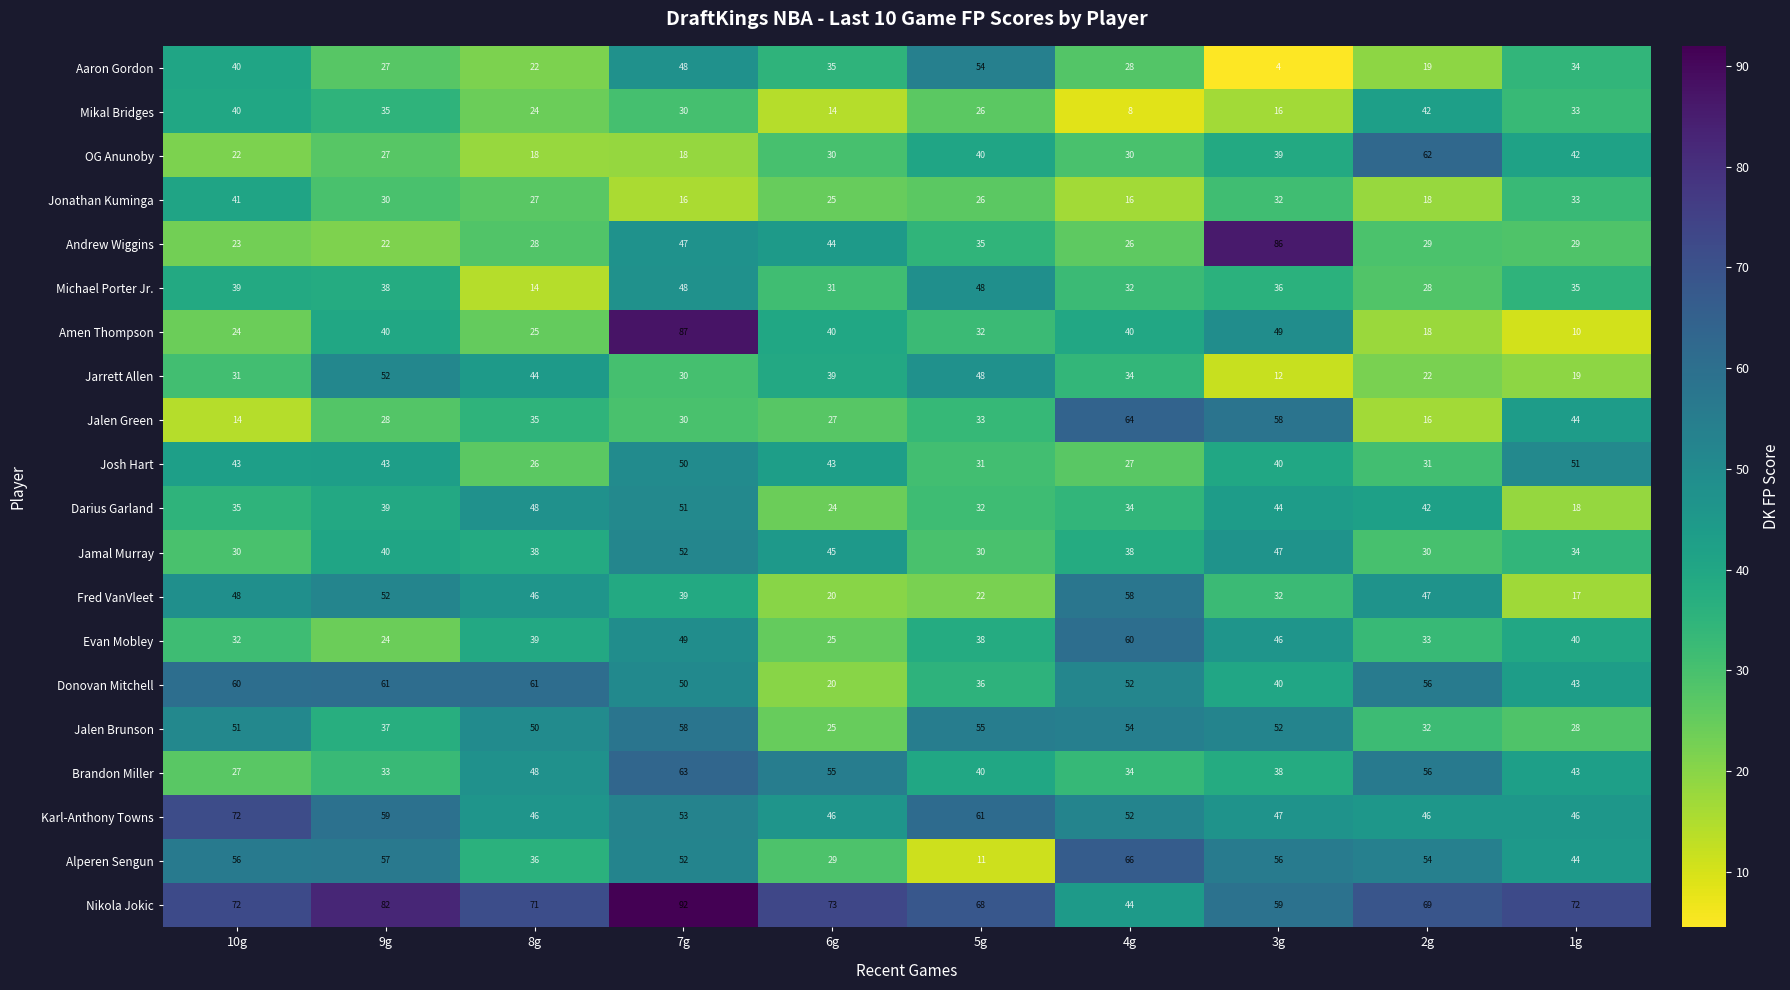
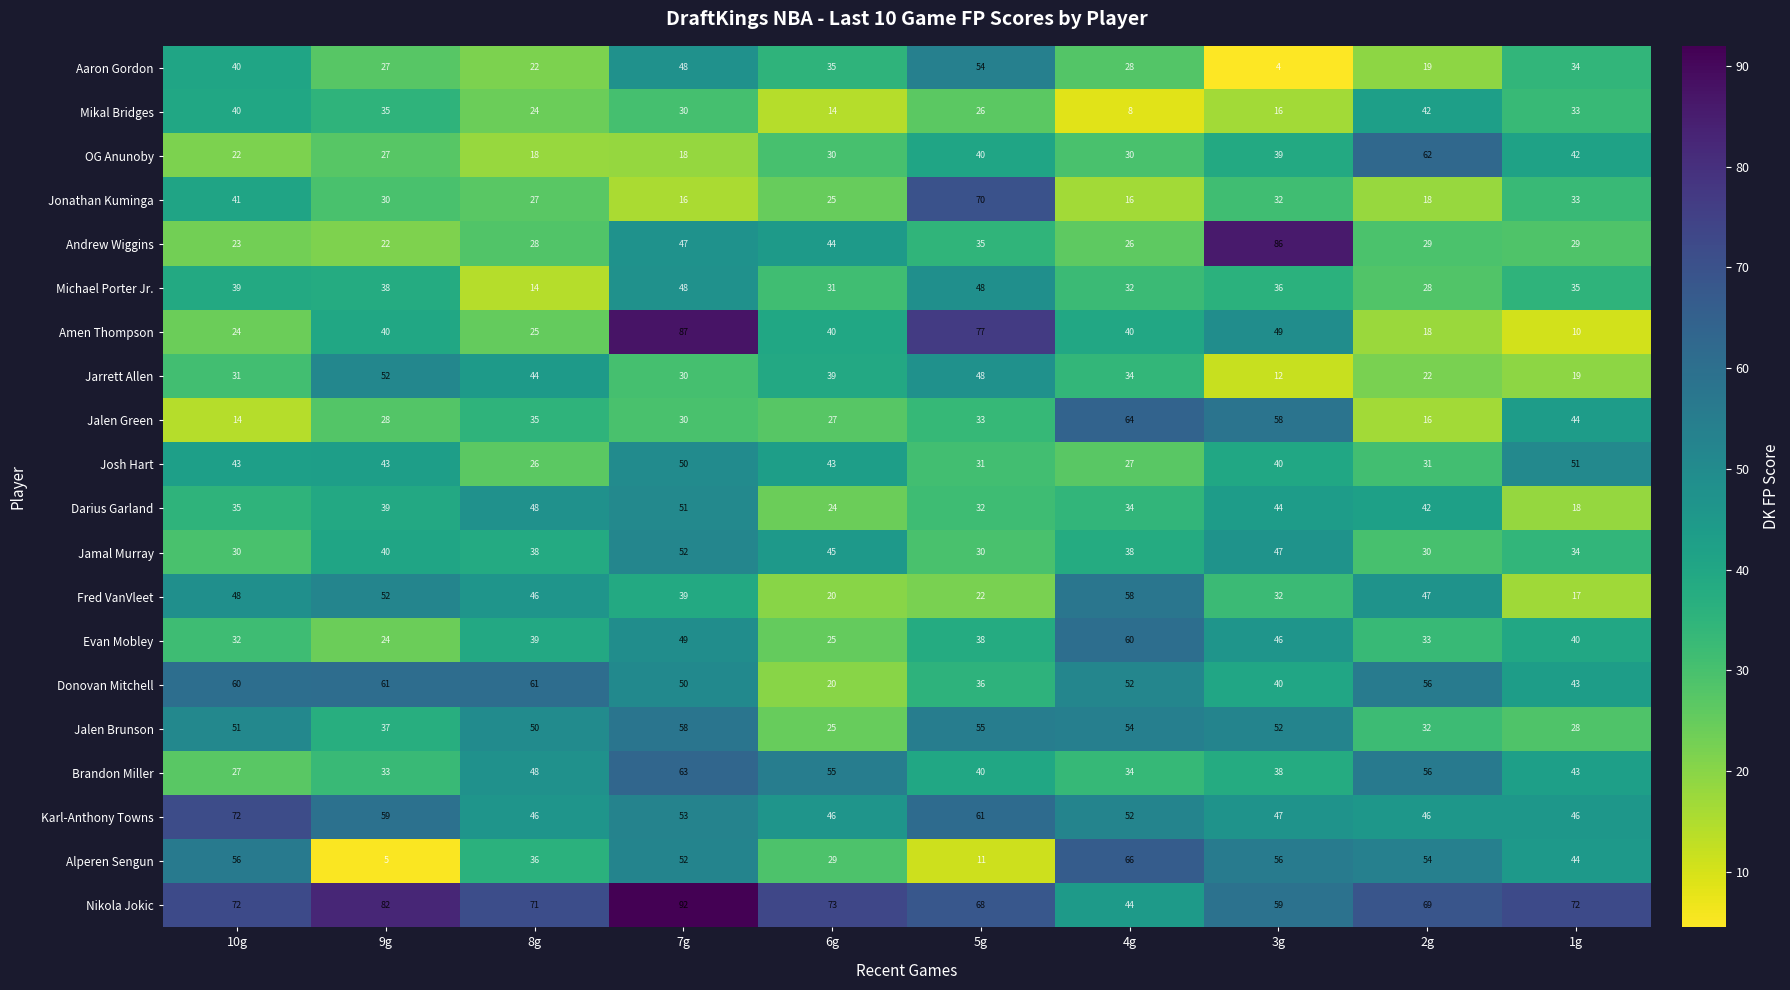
Jonathan Kuminga, 5g: 26 -> 70
Amen Thompson, 5g: 32 -> 77
Alperen Sengun, 9g: 57 -> 5
